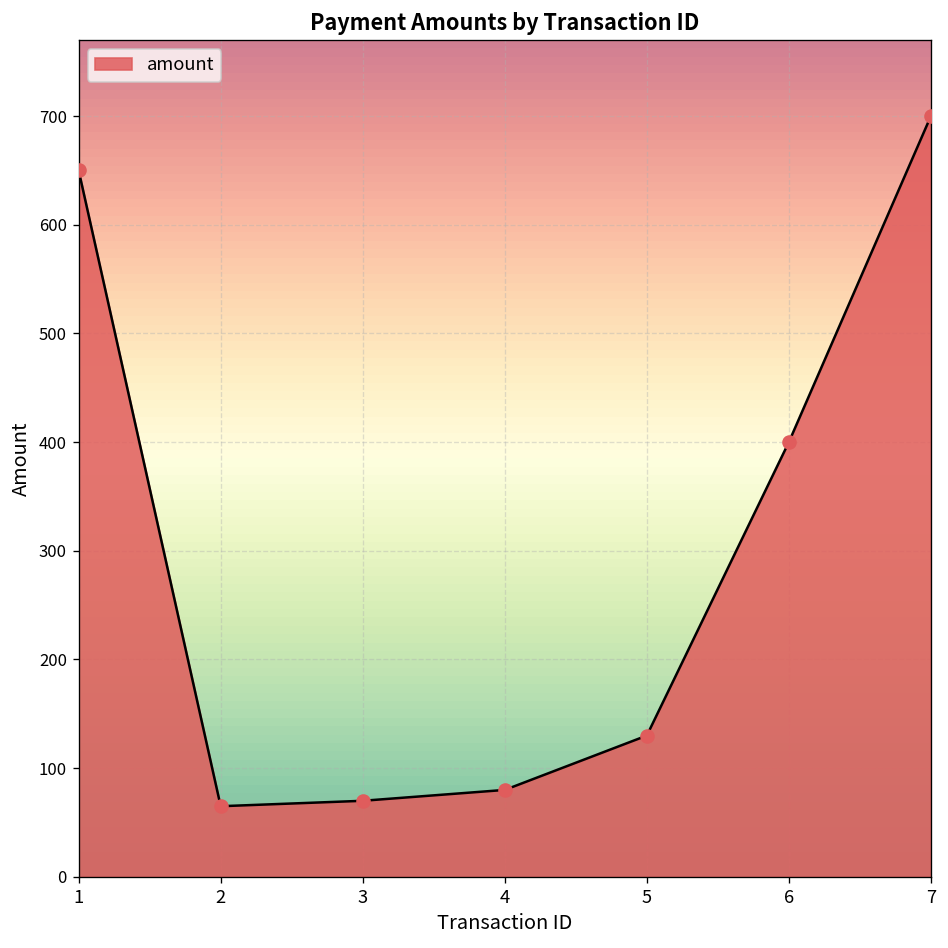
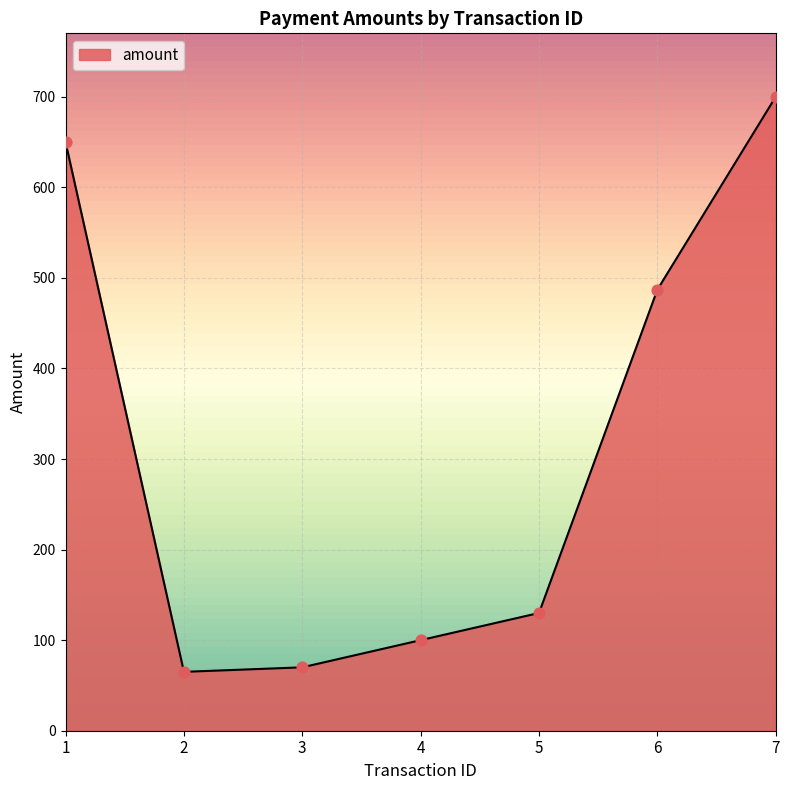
4: 80 -> 100
6: 400 -> 490
